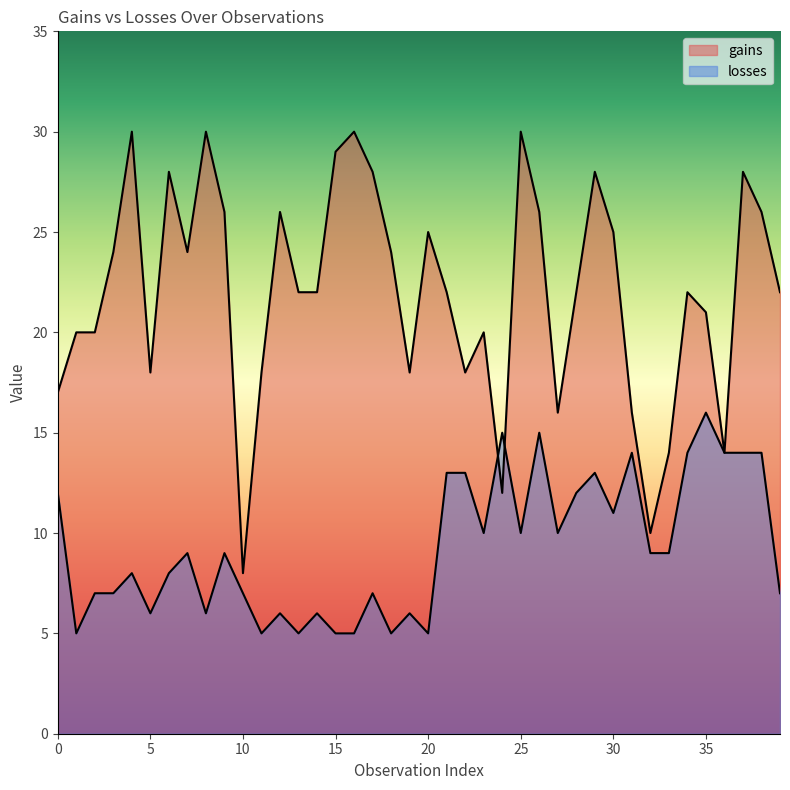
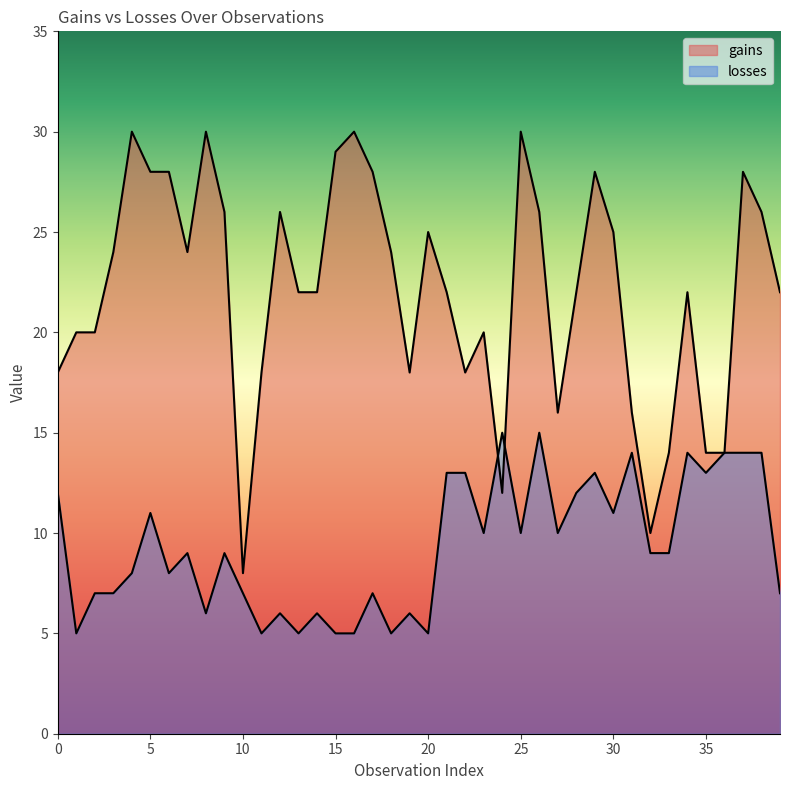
gains, 0: 17 -> 18
gains, 5: 18 -> 28
losses, 5: 6 -> 11
gains, 35: 21 -> 14
losses, 35: 16 -> 13
